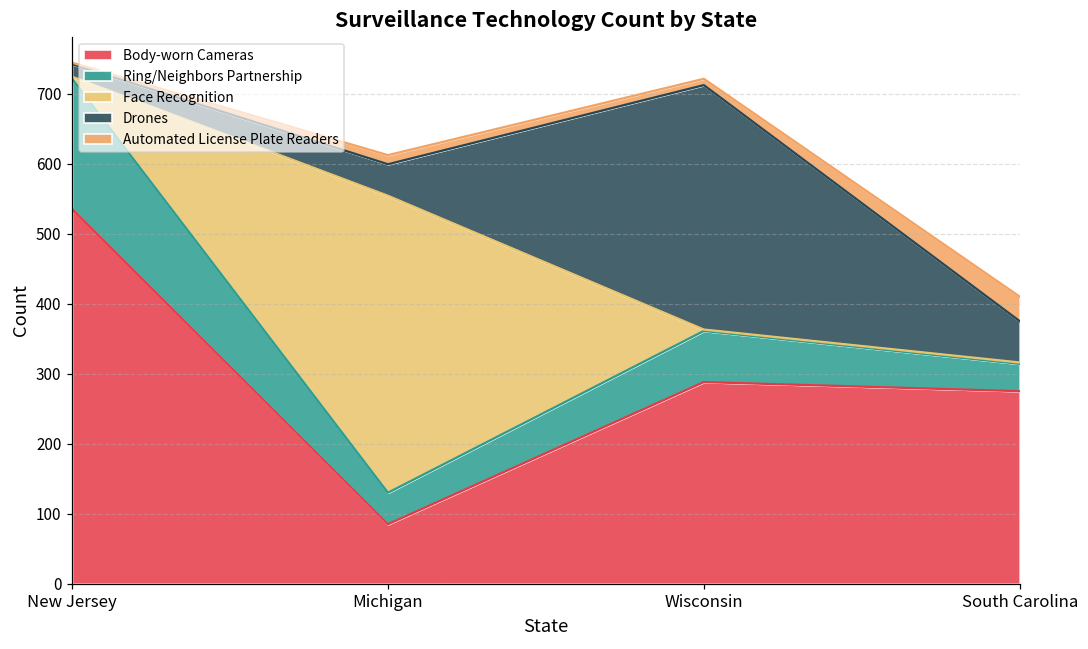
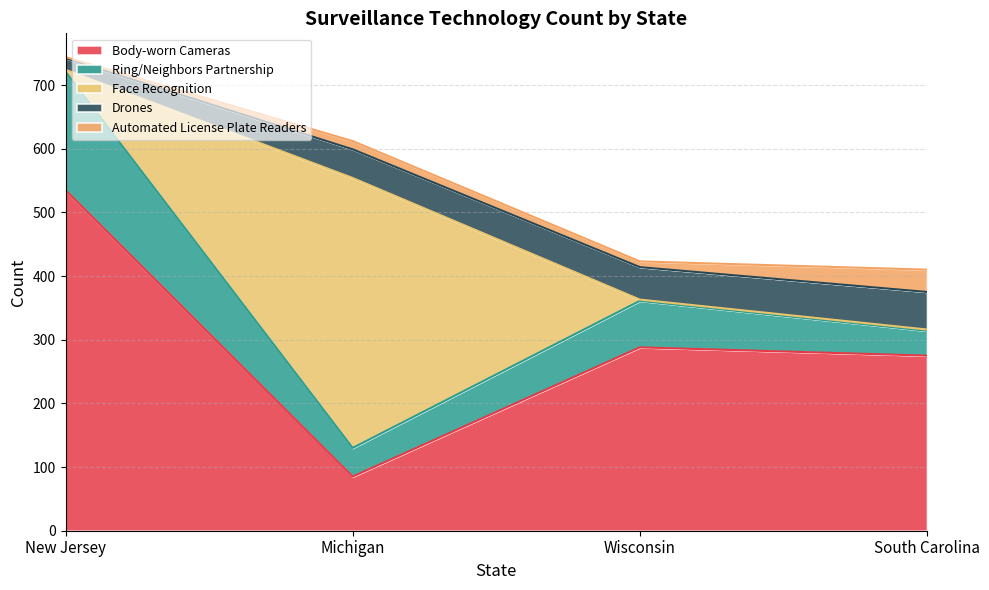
Drones, Wisconsin: 350 -> 50
